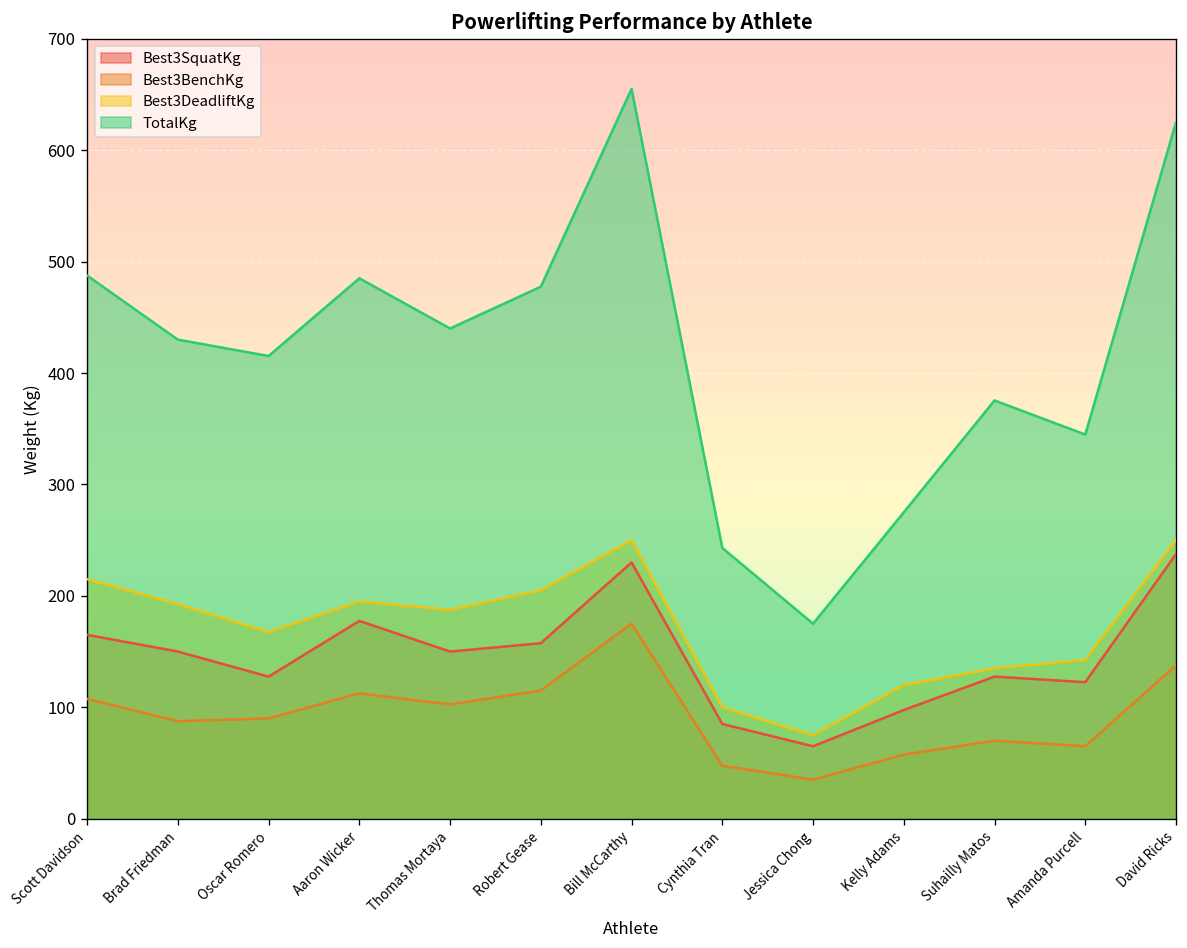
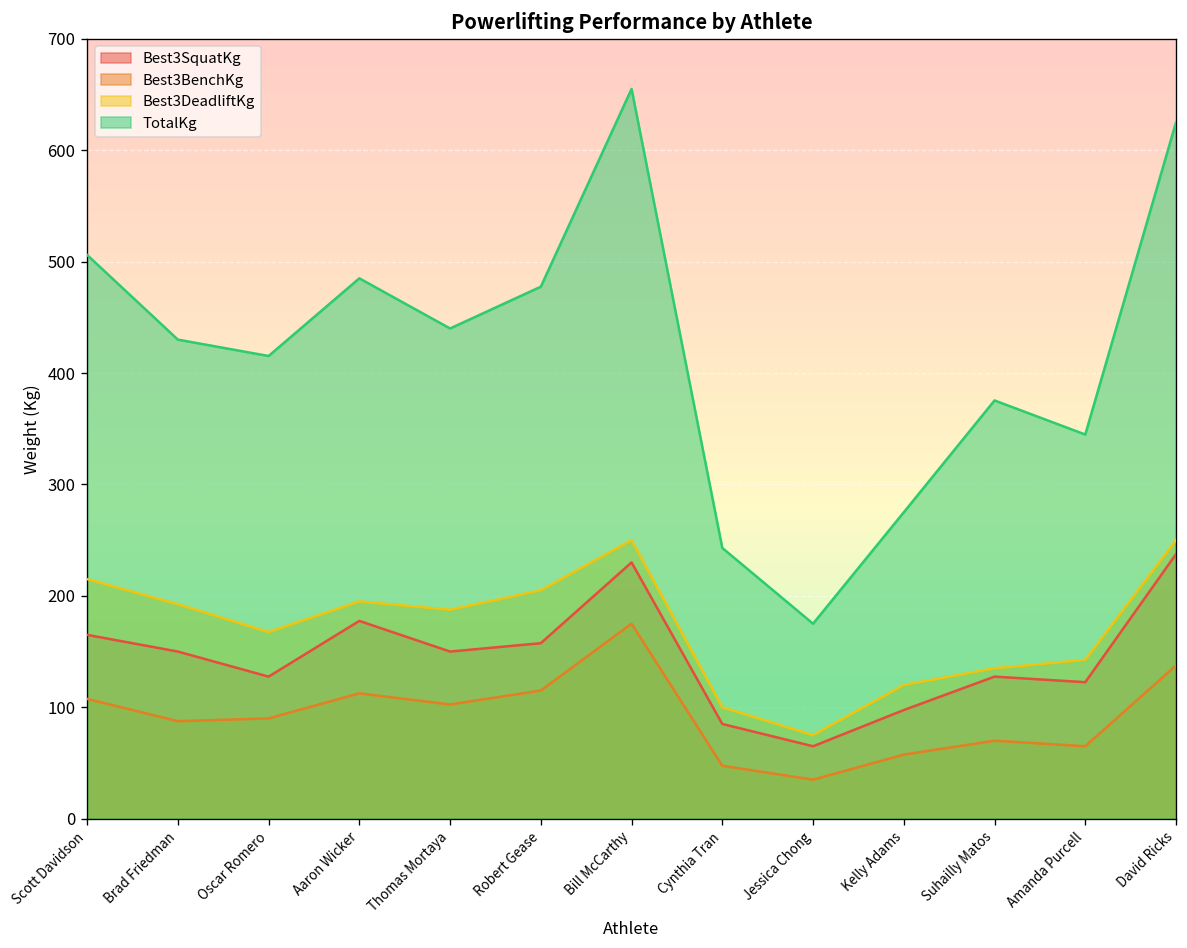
TotalKg, Scott Davidson: 490 -> 510
